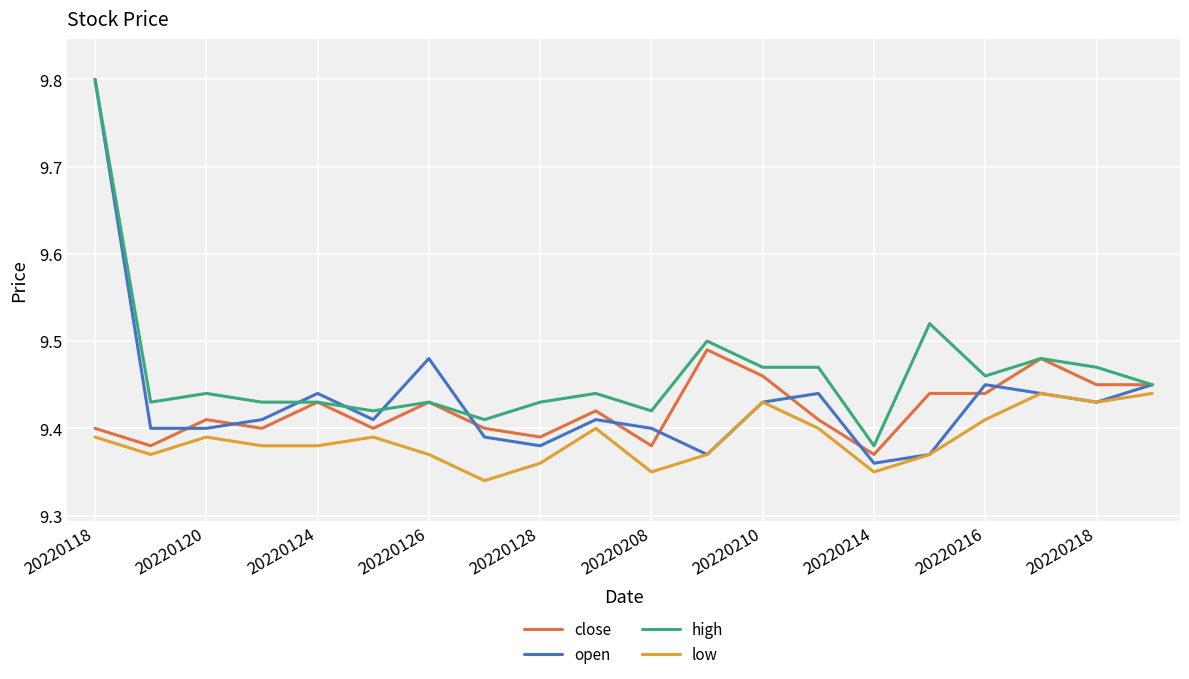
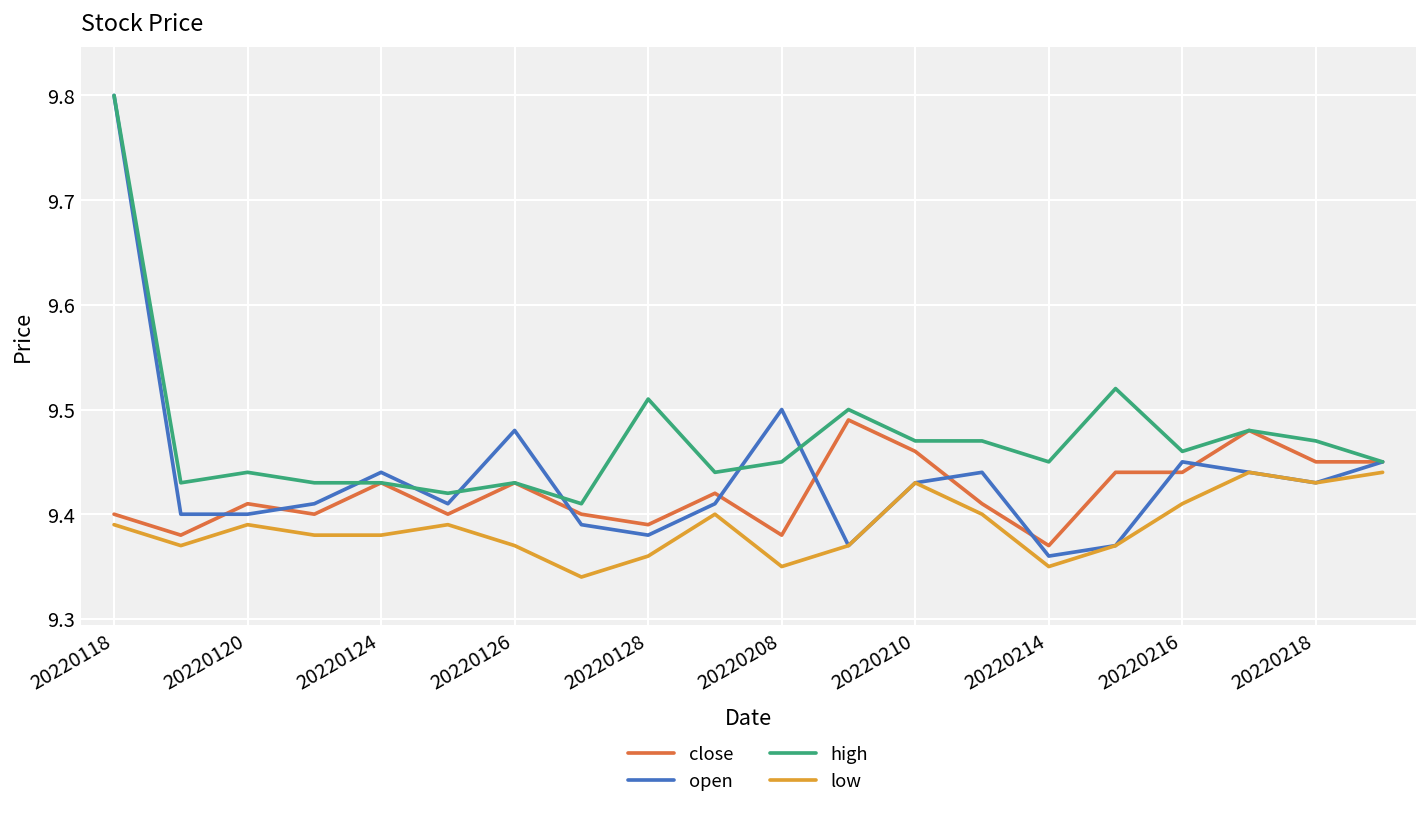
high, 20220128: 9.43 -> 9.51
open, 20220208: 9.4 -> 9.5
high, 20220208: 9.42 -> 9.45
high, 20220214: 9.38 -> 9.45
